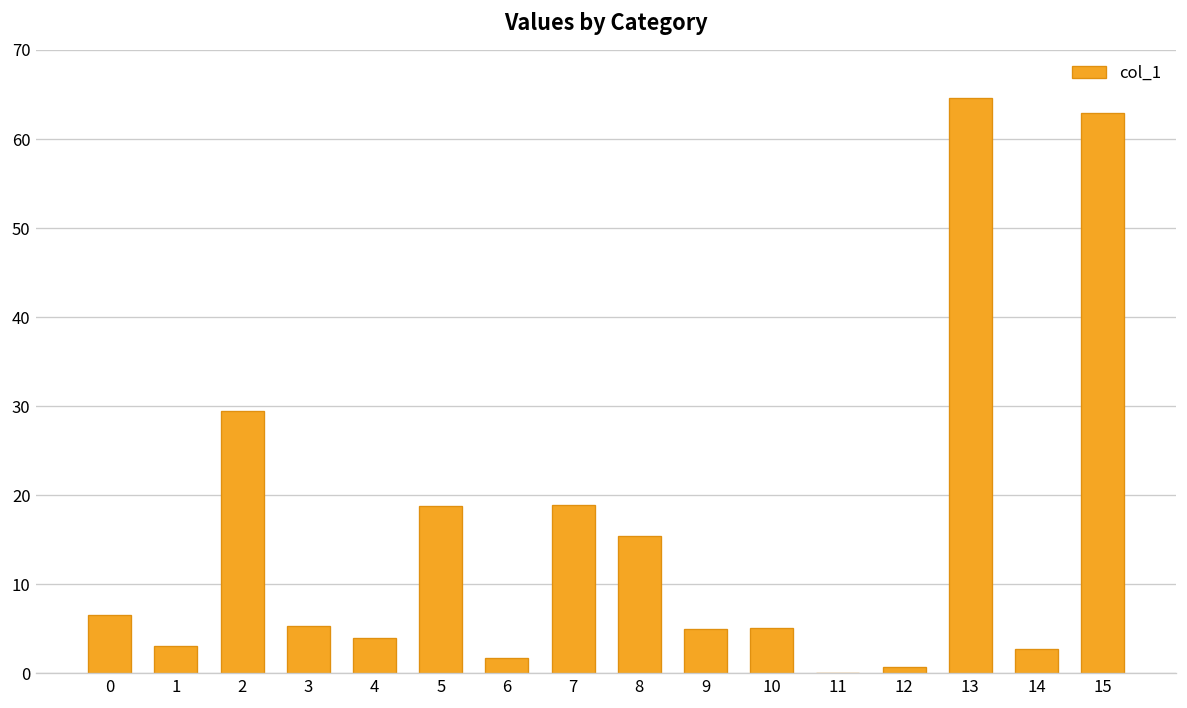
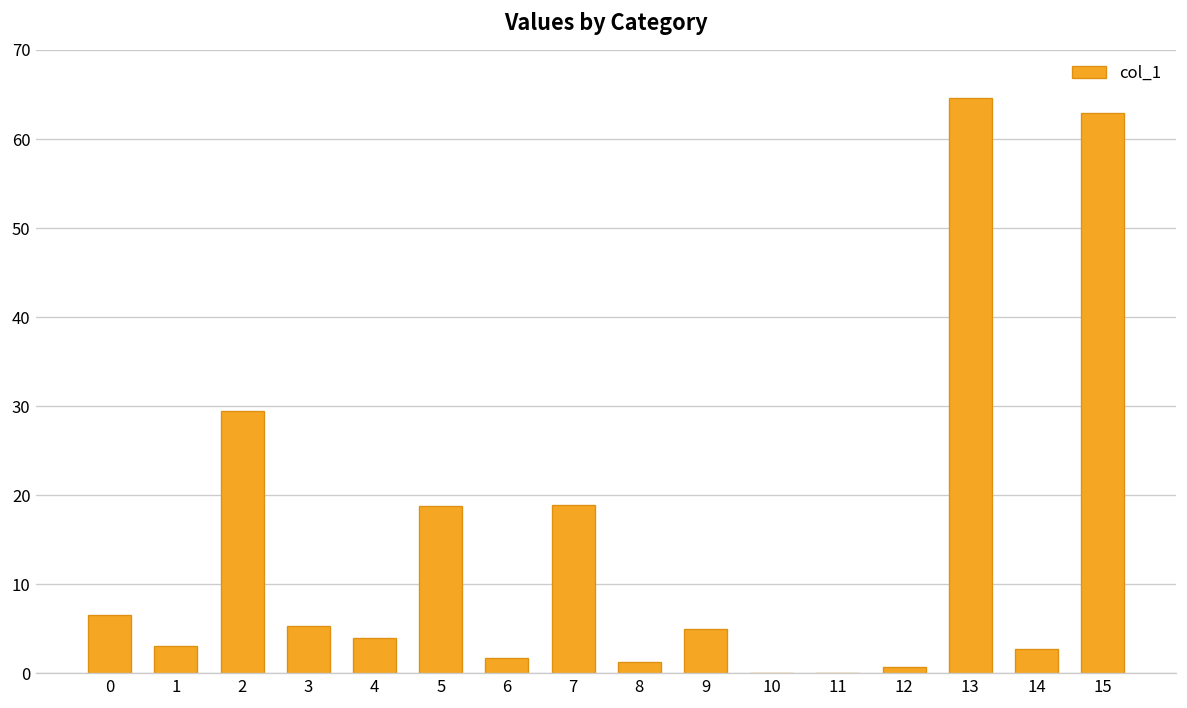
8: 15 -> 1
10: 5 -> 0
